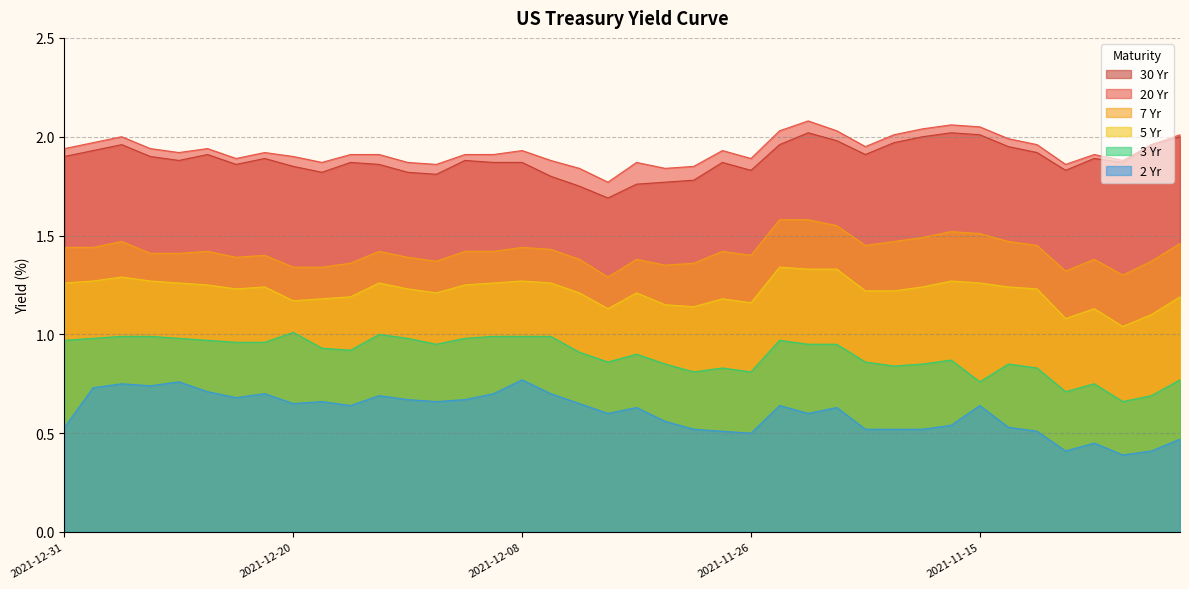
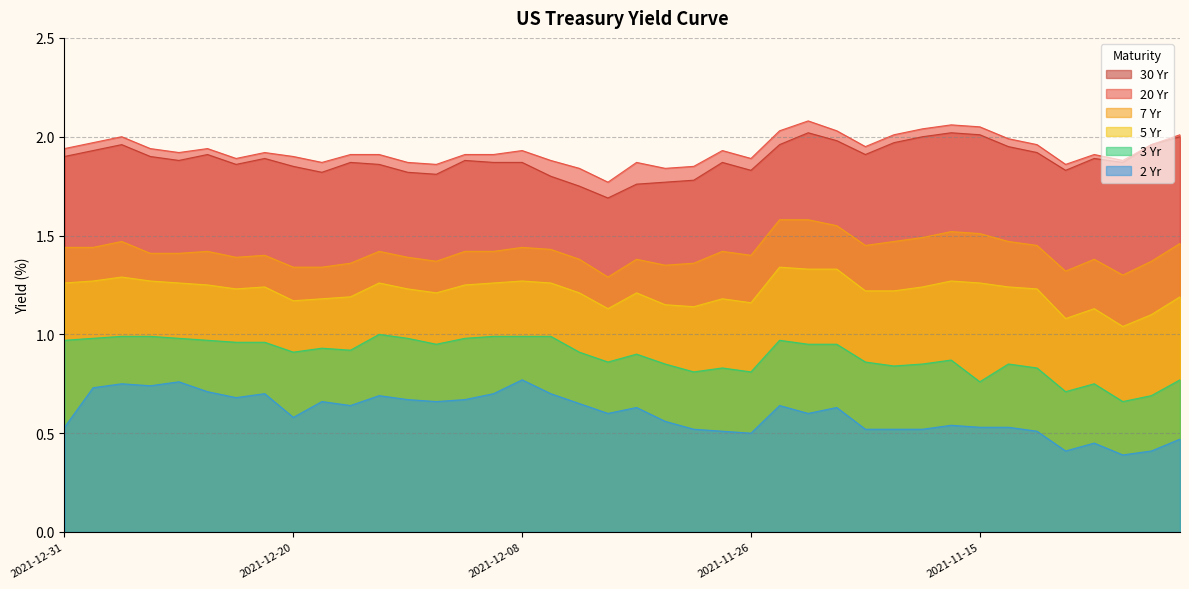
3 Yr, 2021-12-20: 1.01 -> 0.91
2 Yr, 2021-12-20: 0.65 -> 0.58
2 Yr, 2021-11-15: 0.64 -> 0.53
